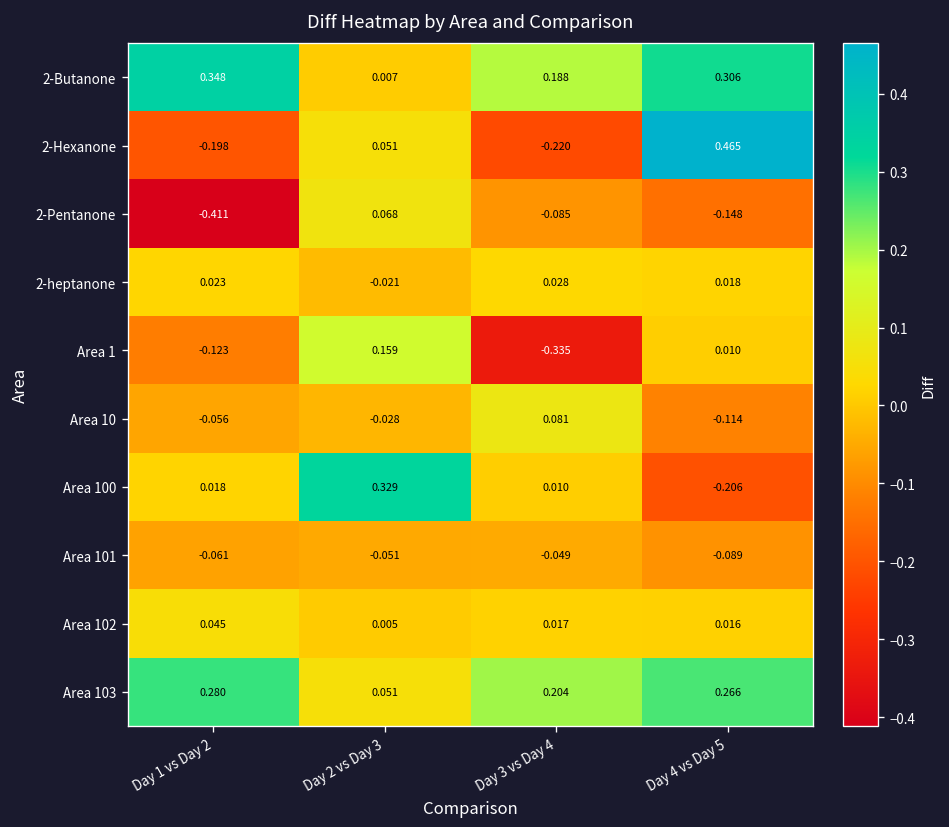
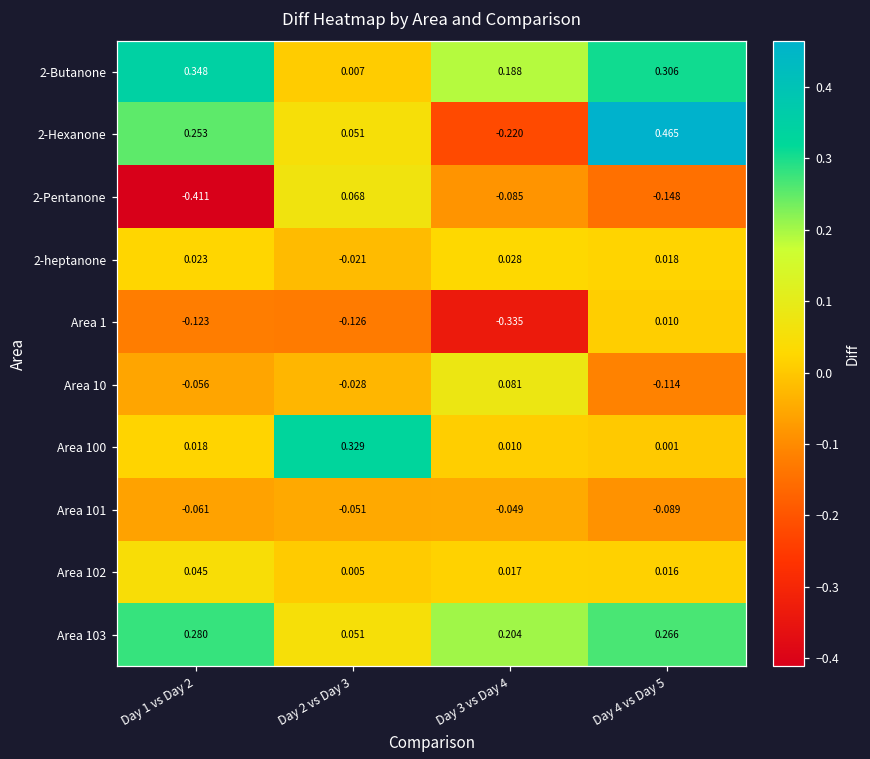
2-Hexanone, Day 1 vs Day 2: -0.198 -> 0.253
Area 1, Day 2 vs Day 3: 0.159 -> -0.126
Area 100, Day 4 vs Day 5: -0.206 -> 0.001
